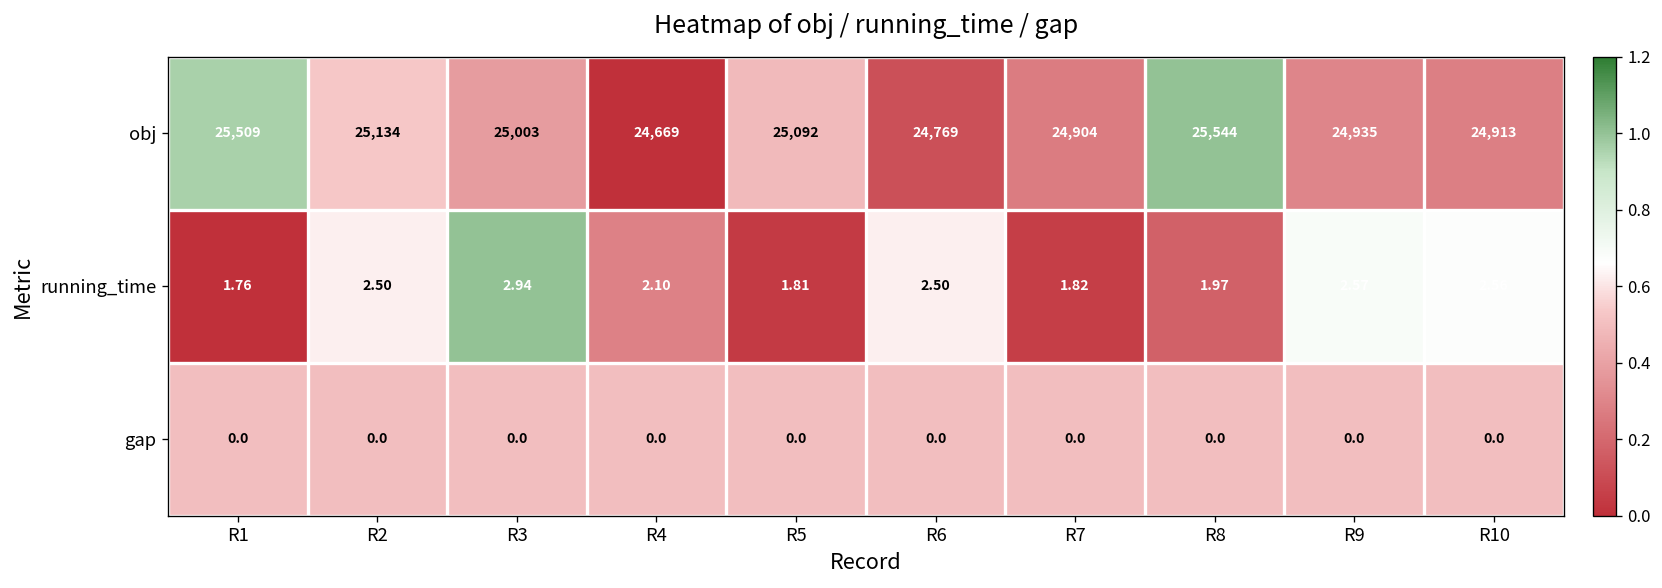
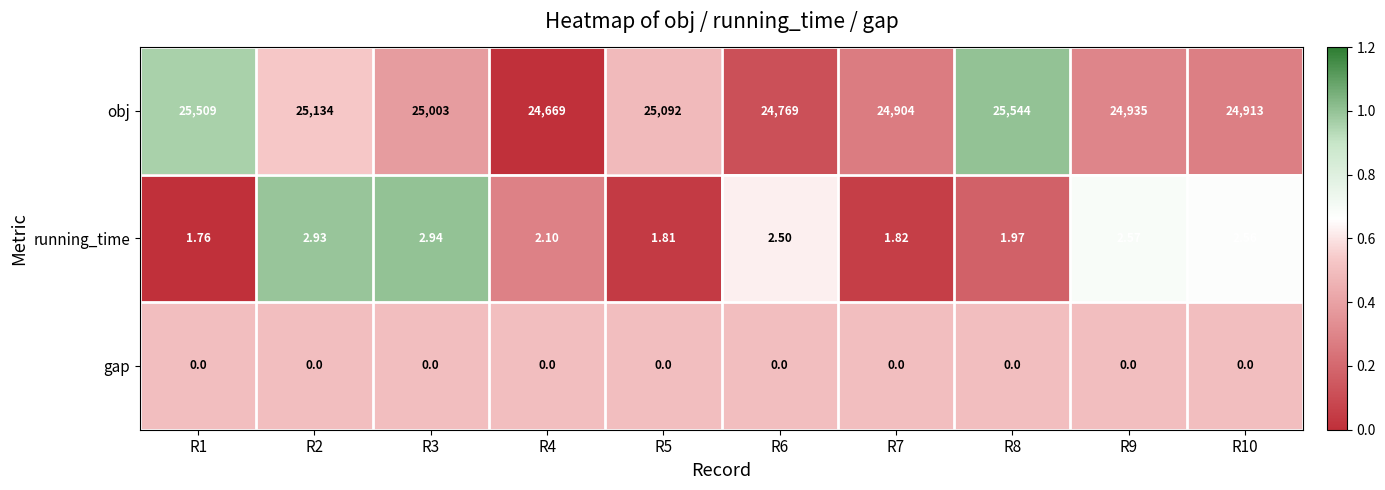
running_time, R2: 2.50 -> 2.93
